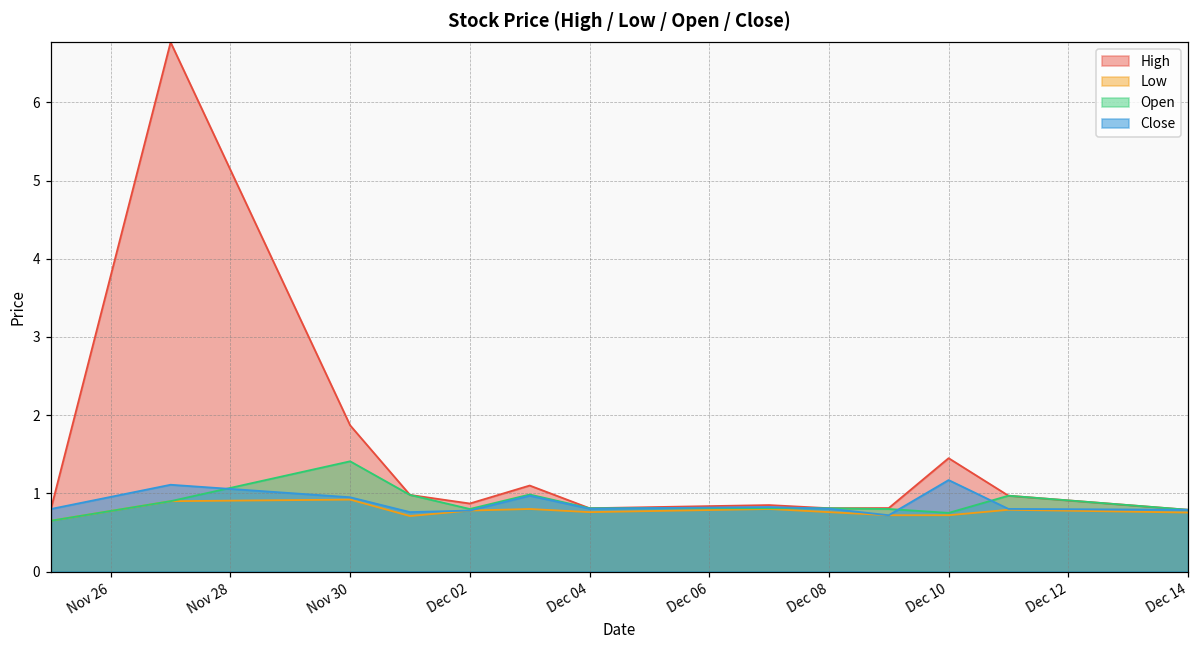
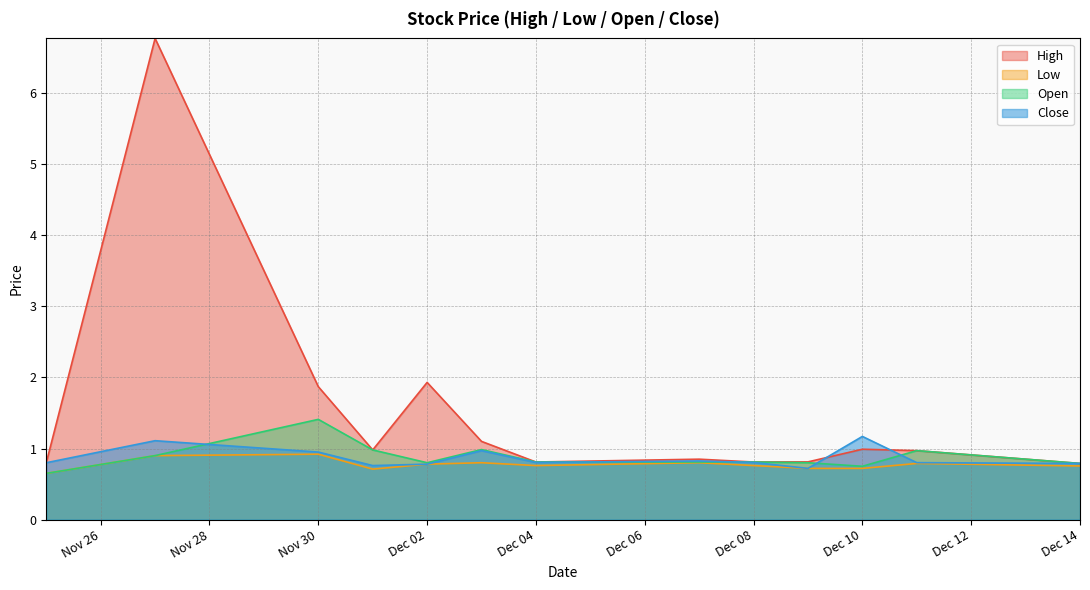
High, Dec 02: 0.9 -> 1.9
High, Dec 10: 1.5 -> 1.0
